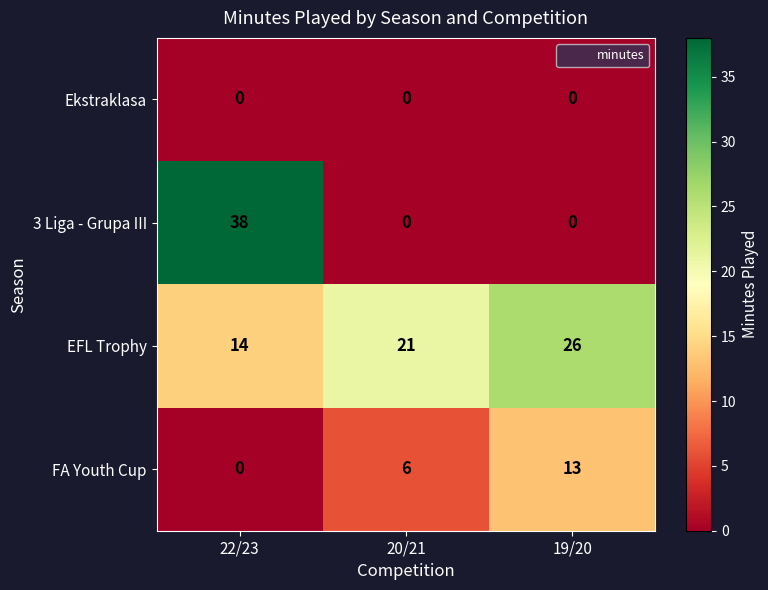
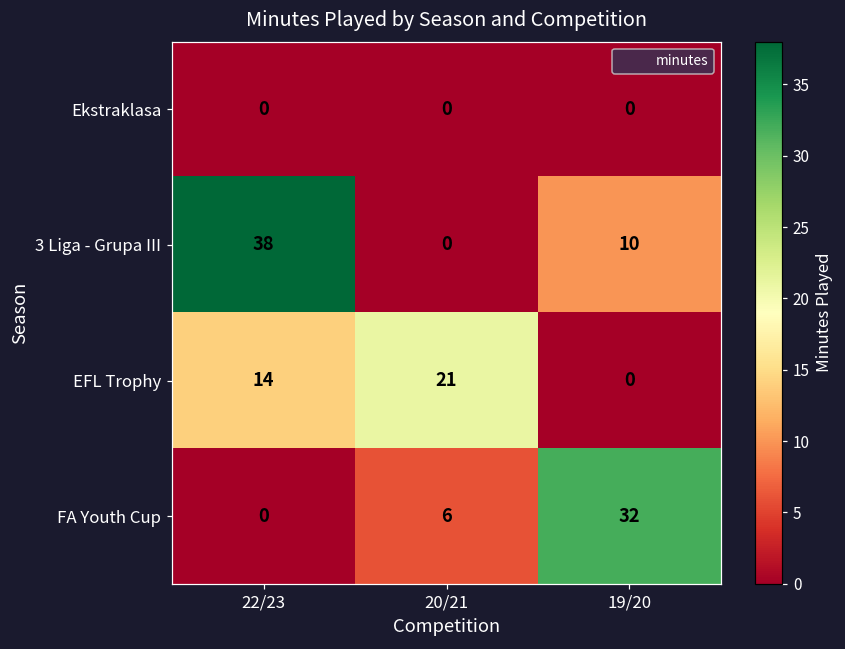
3 Liga - Grupa III, 19/20: 0 -> 10
EFL Trophy, 19/20: 26 -> 0
FA Youth Cup, 19/20: 13 -> 32
